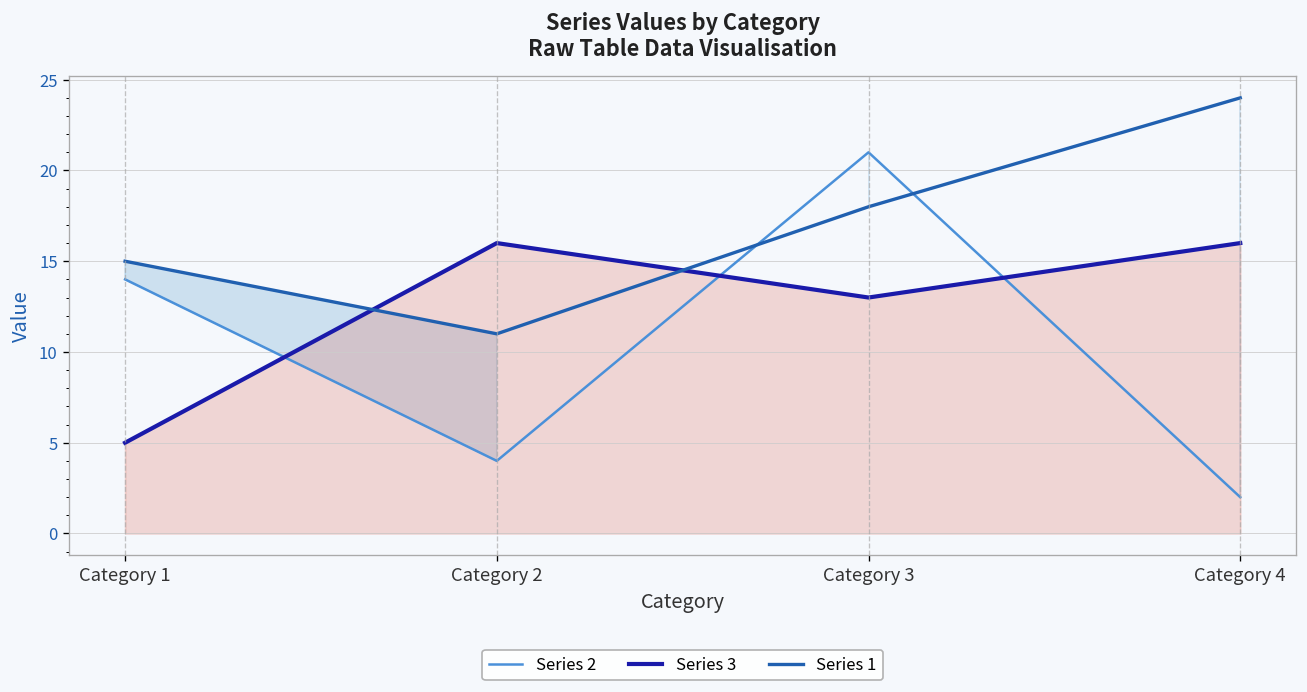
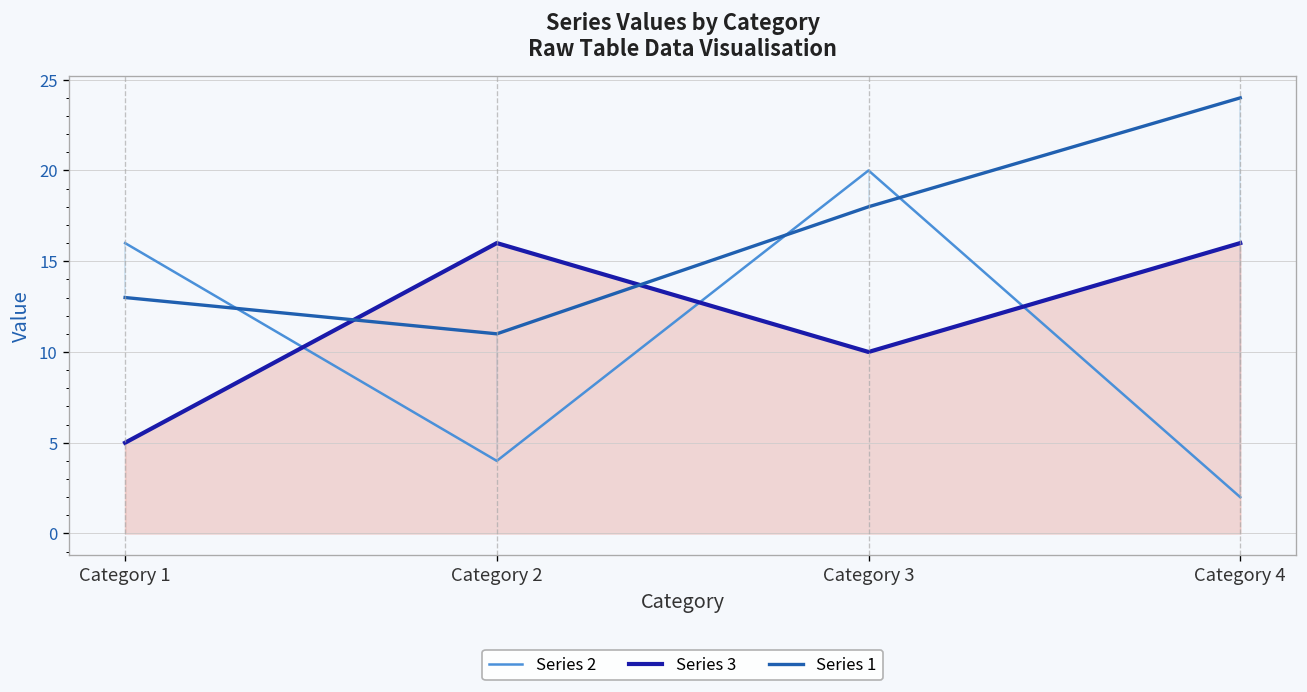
Series 2, Category 1: 14 -> 16
Series 1, Category 1: 15 -> 13
Series 2, Category 3: 21 -> 20
Series 3, Category 3: 13 -> 10
